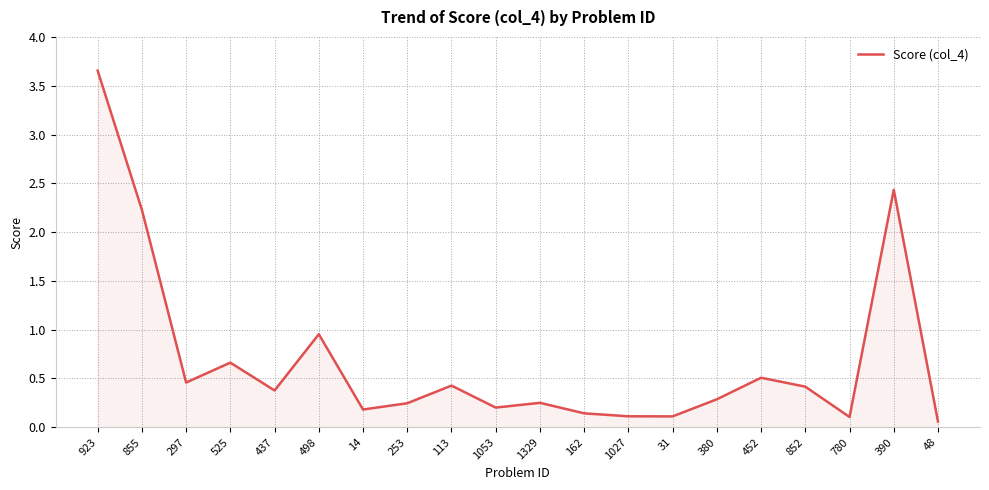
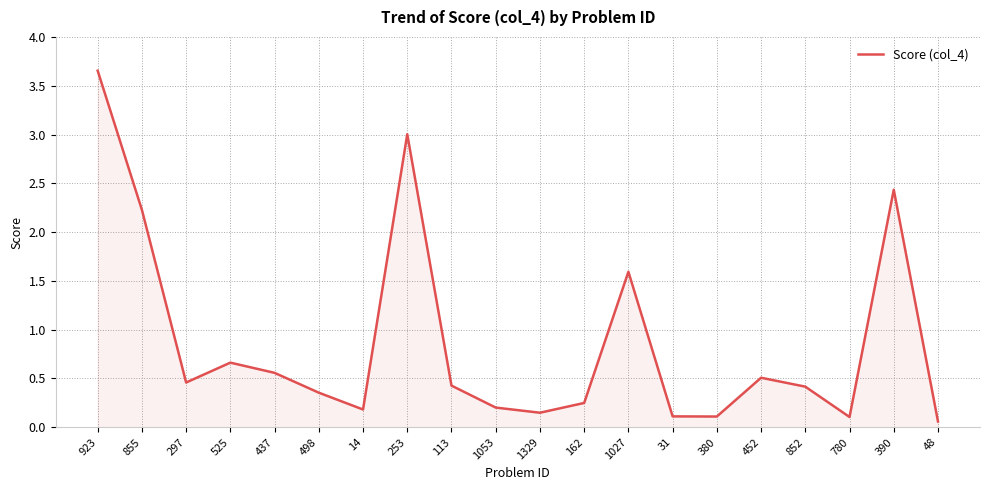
437: 0.4 -> 0.6
498: 1.0 -> 0.4
253: 0.2 -> 3.0
1329: 0.2 -> 0.1
162: 0.1 -> 0.2
1027: 0.1 -> 1.6
380: 0.3 -> 0.1
